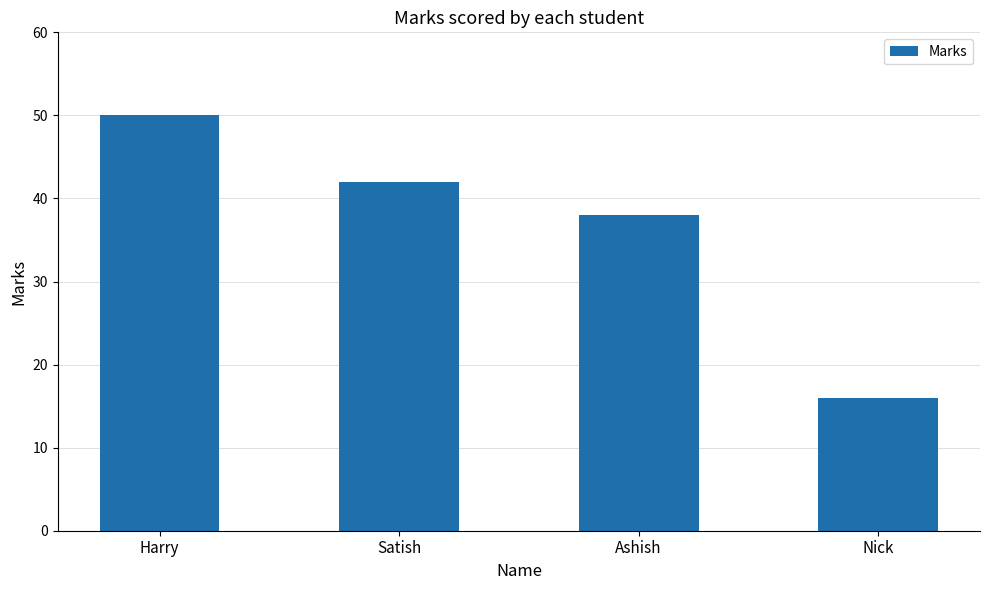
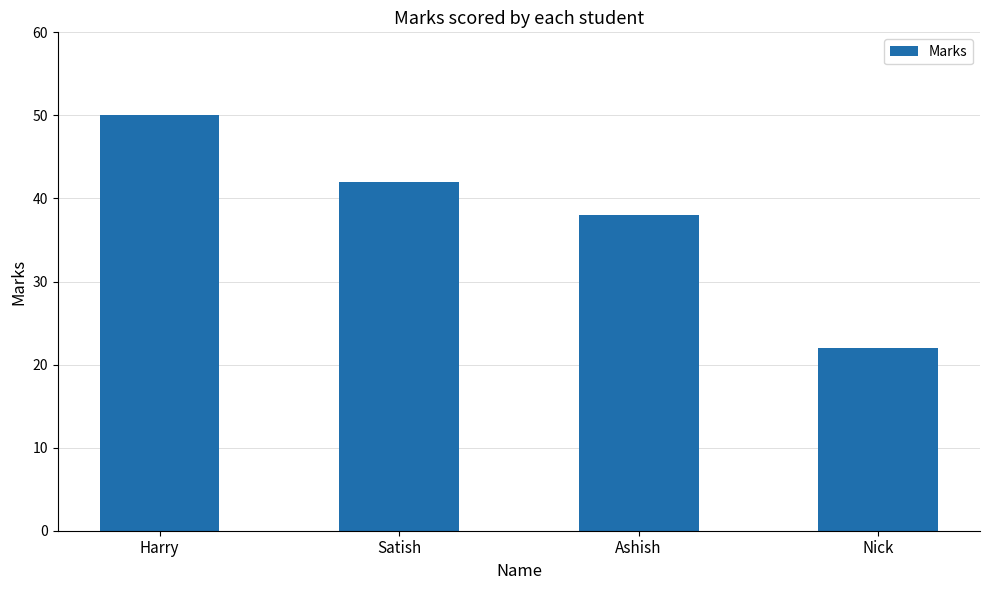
Nick: 16 -> 22
